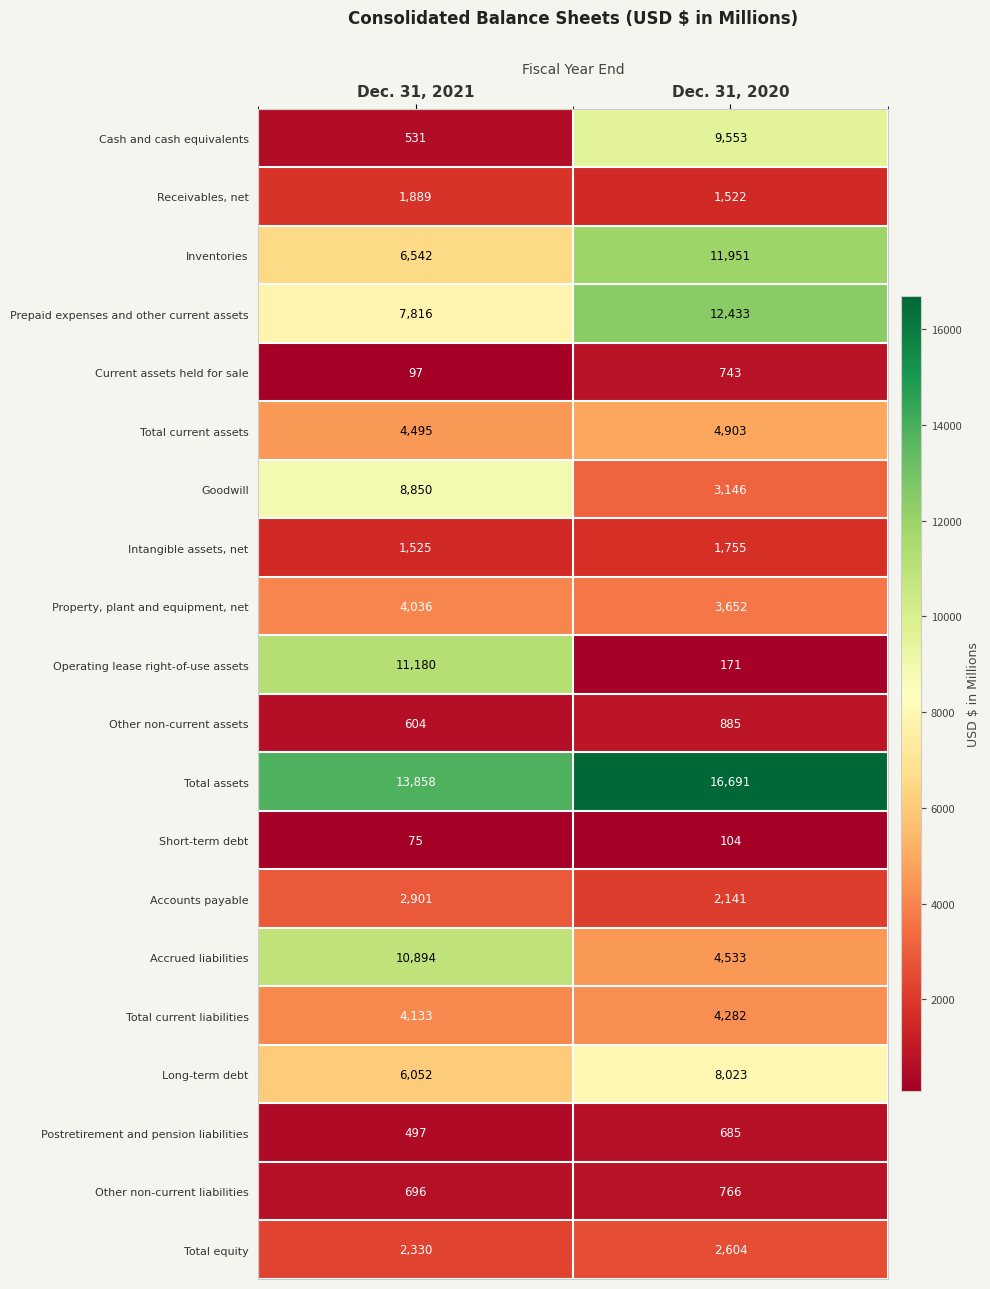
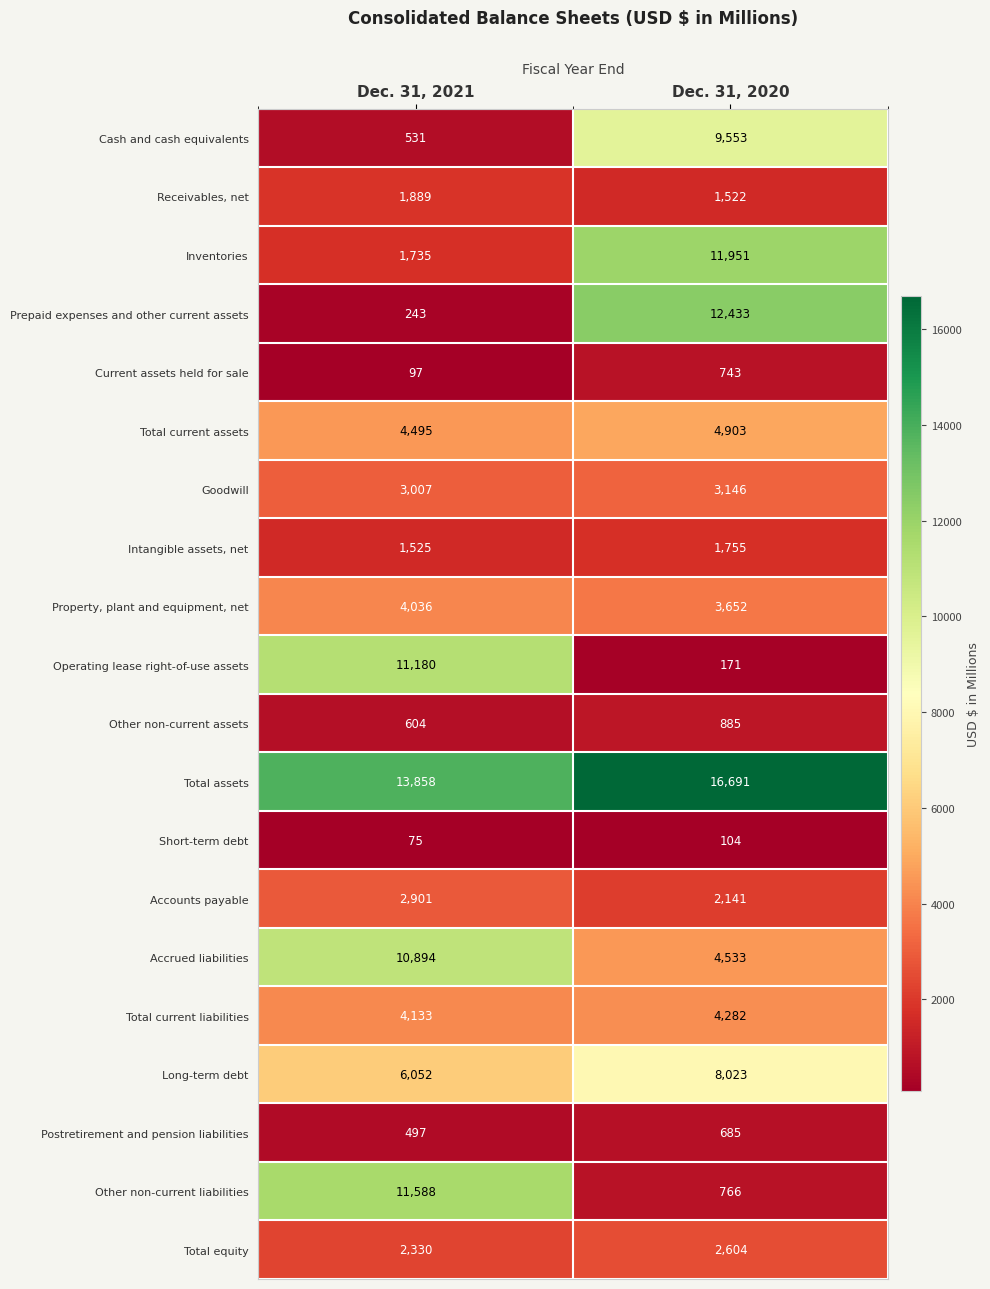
Inventories, Dec. 31, 2021: 6,542 -> 1,735
Prepaid expenses and other current assets, Dec. 31, 2021: 7,816 -> 243
Goodwill, Dec. 31, 2021: 8,850 -> 3,007
Other non-current liabilities, Dec. 31, 2021: 696 -> 11,588
